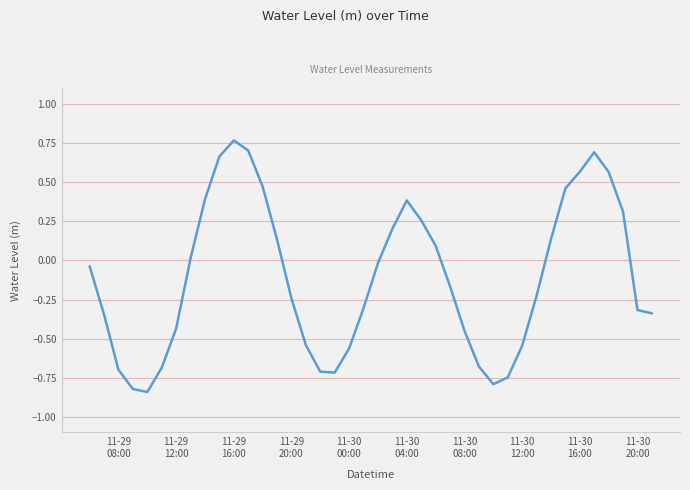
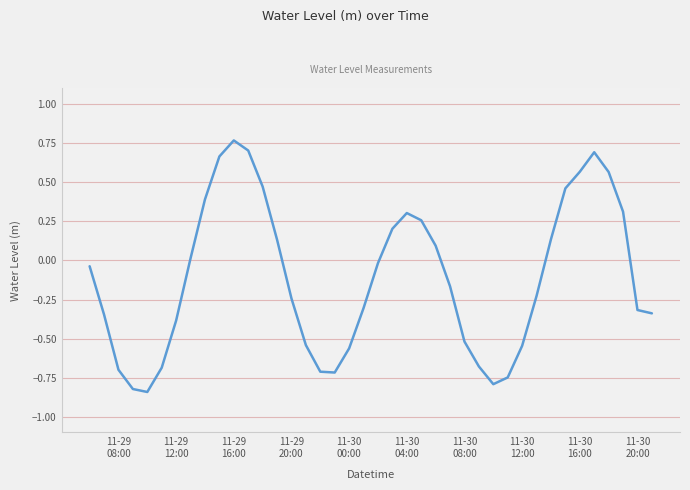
11-29 12:00: -0.44 -> -0.38
11-30 04:00: 0.38 -> 0.30
11-30 08:00: -0.45 -> -0.52
